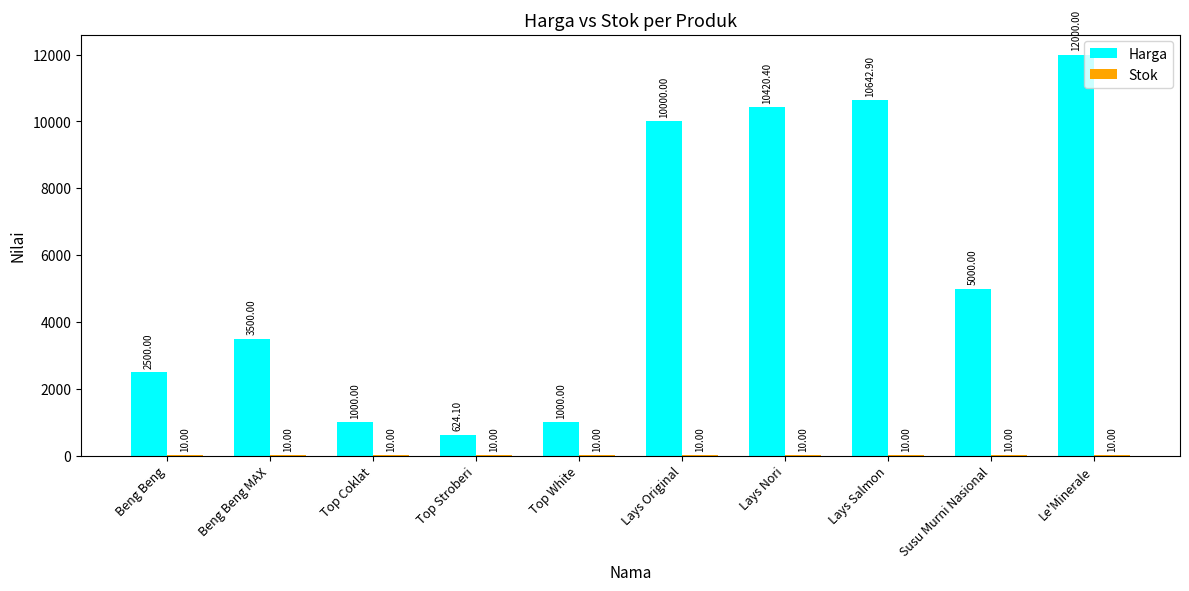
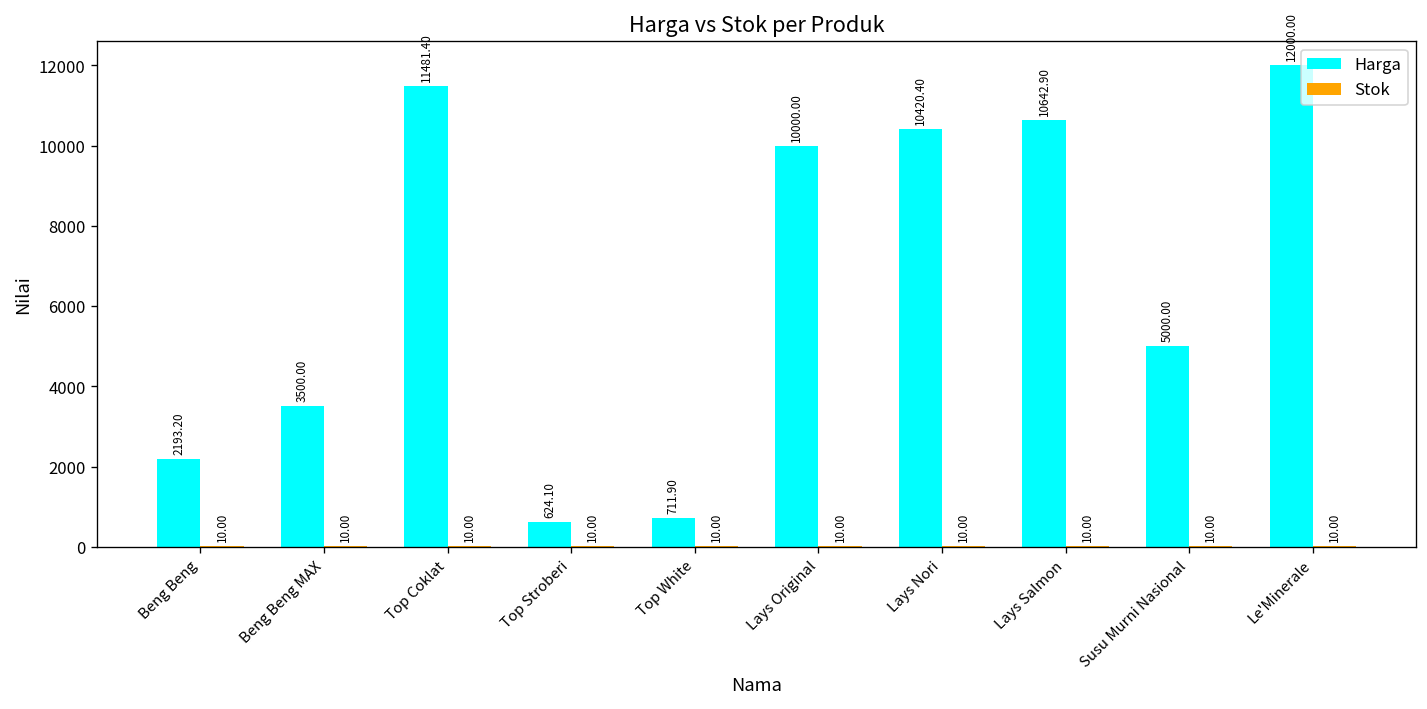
Harga, Beng Beng: 2500.00 -> 2193.20
Harga, Top Coklat: 1000.00 -> 11481.40
Harga, Top White: 1000.00 -> 711.90
